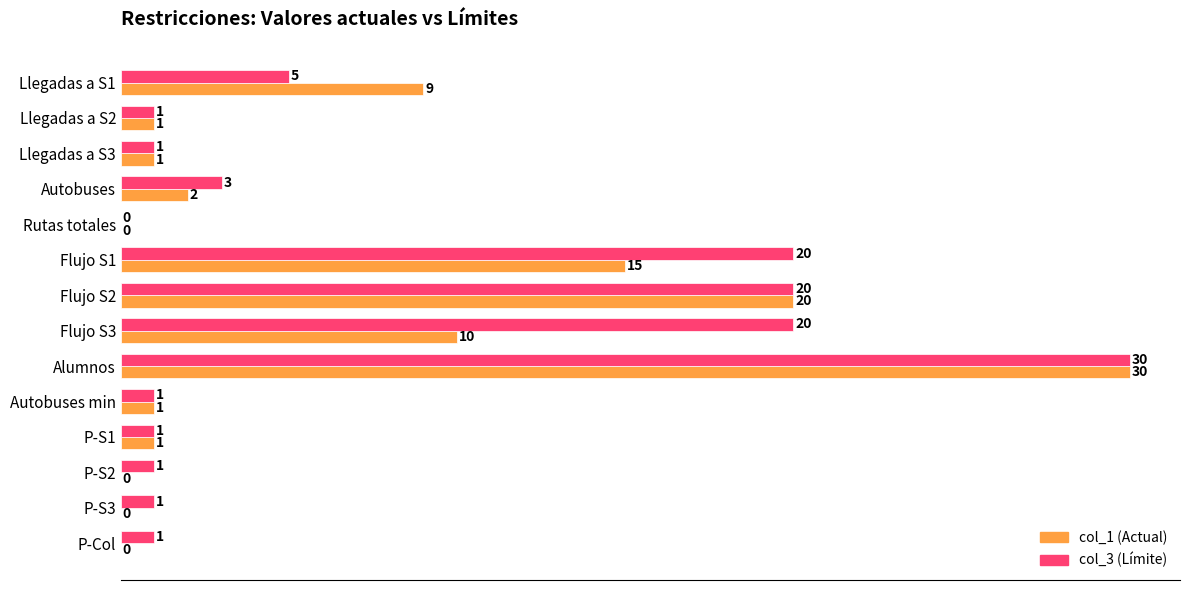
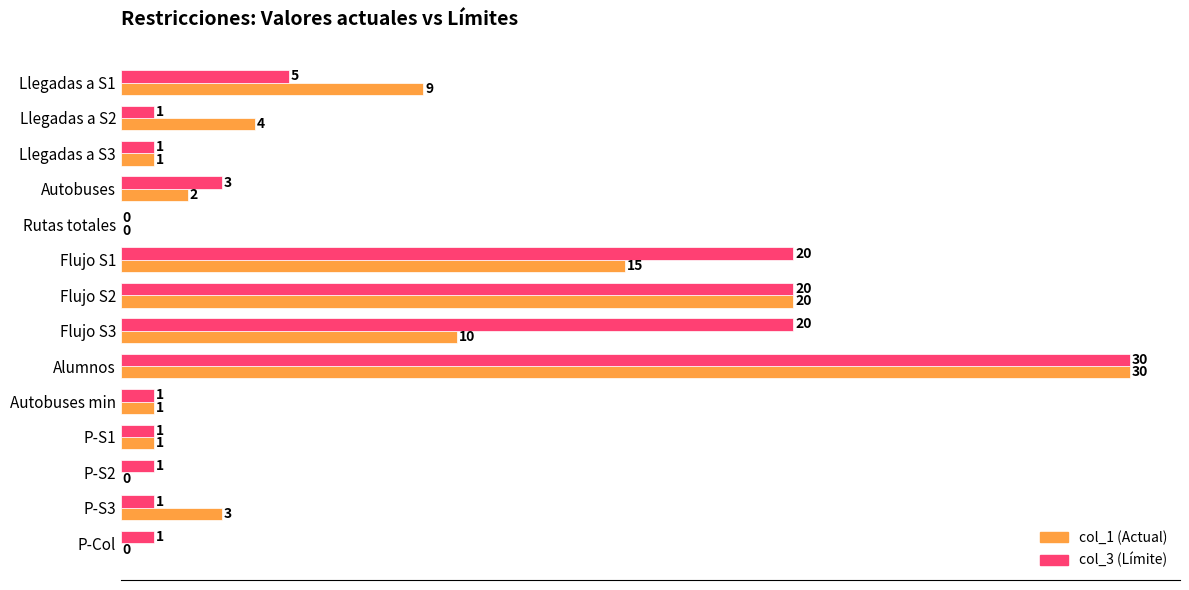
col_1 (Actual), Llegadas a S2: 1 -> 4
col_1 (Actual), P-S3: 0 -> 3
